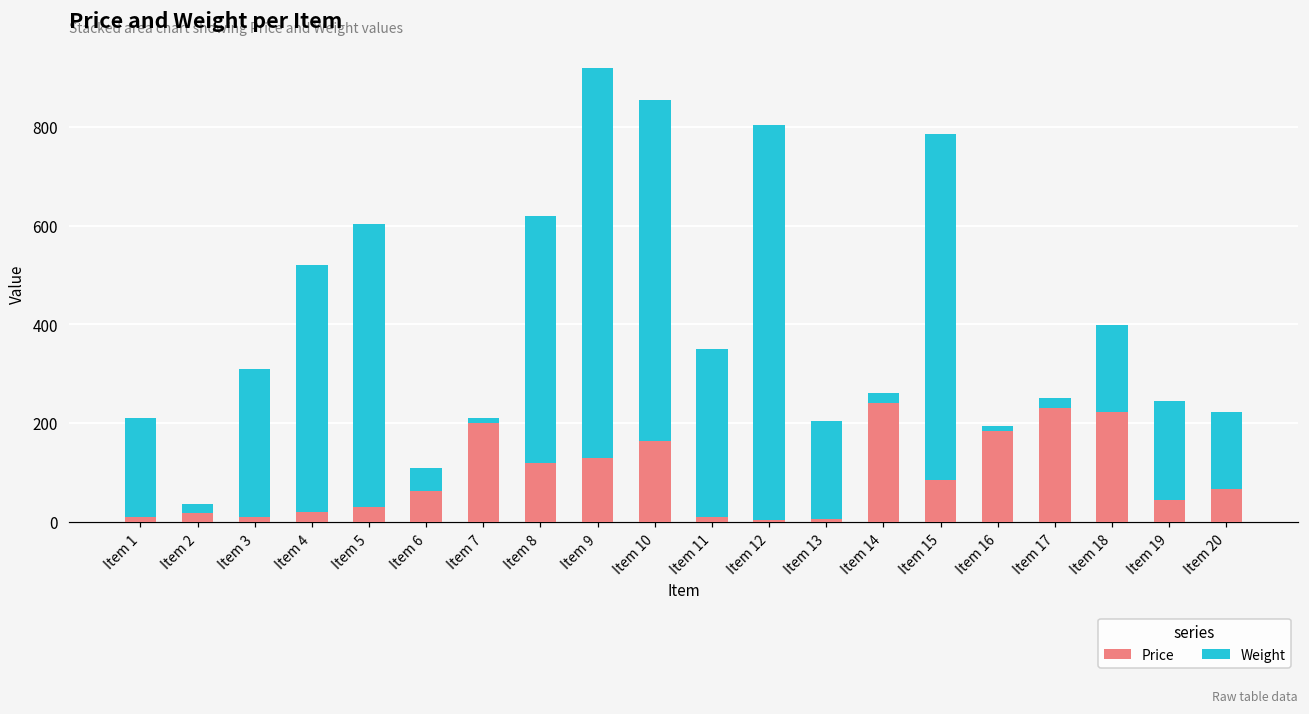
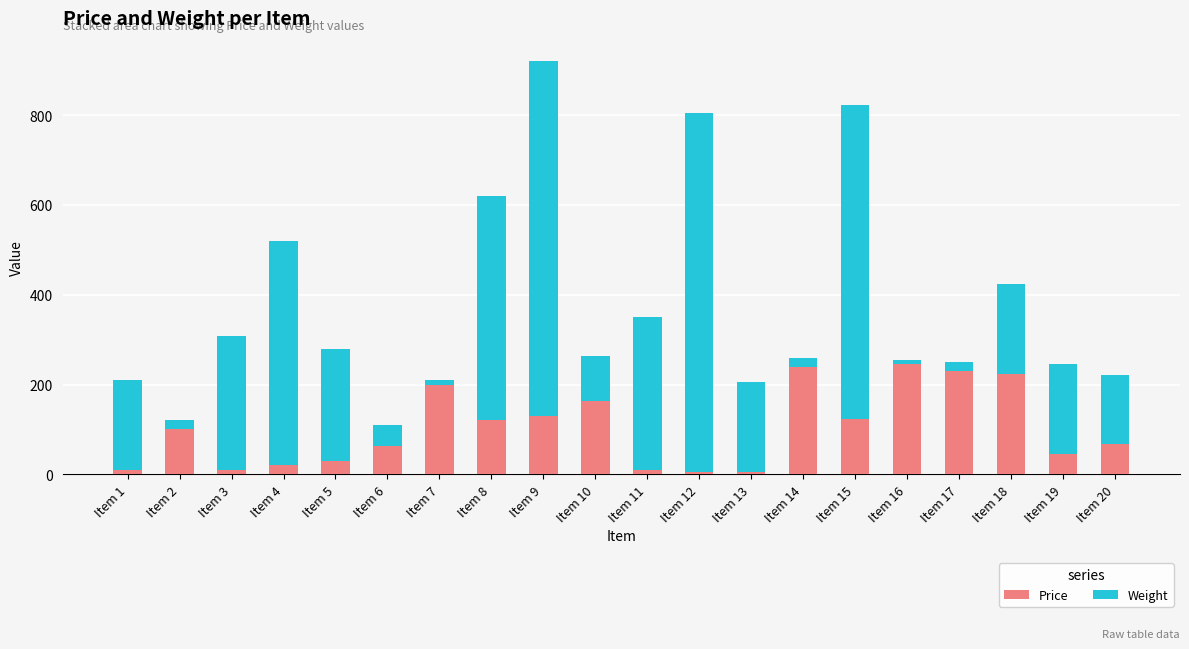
Price, Item 2: 20 -> 100
Weight, Item 5: 570 -> 250
Weight, Item 10: 690 -> 100
Price, Item 15: 90 -> 120
Price, Item 16: 180 -> 250
Weight, Item 18: 180 -> 200
